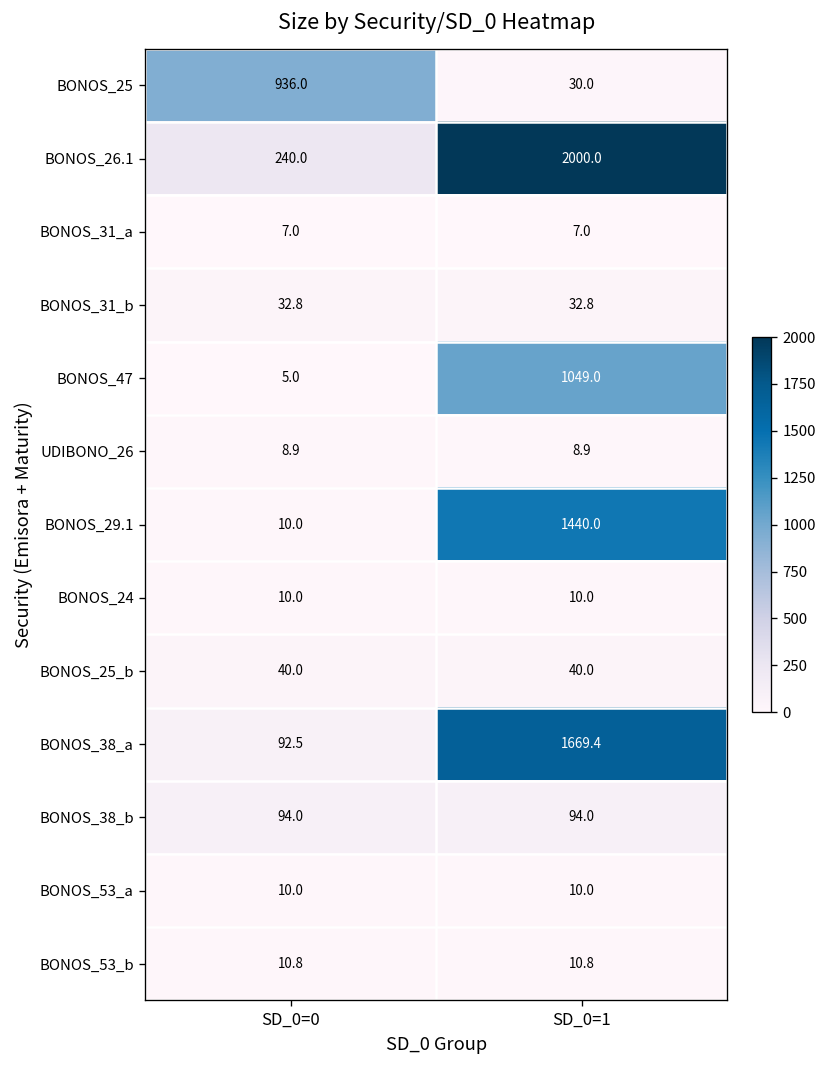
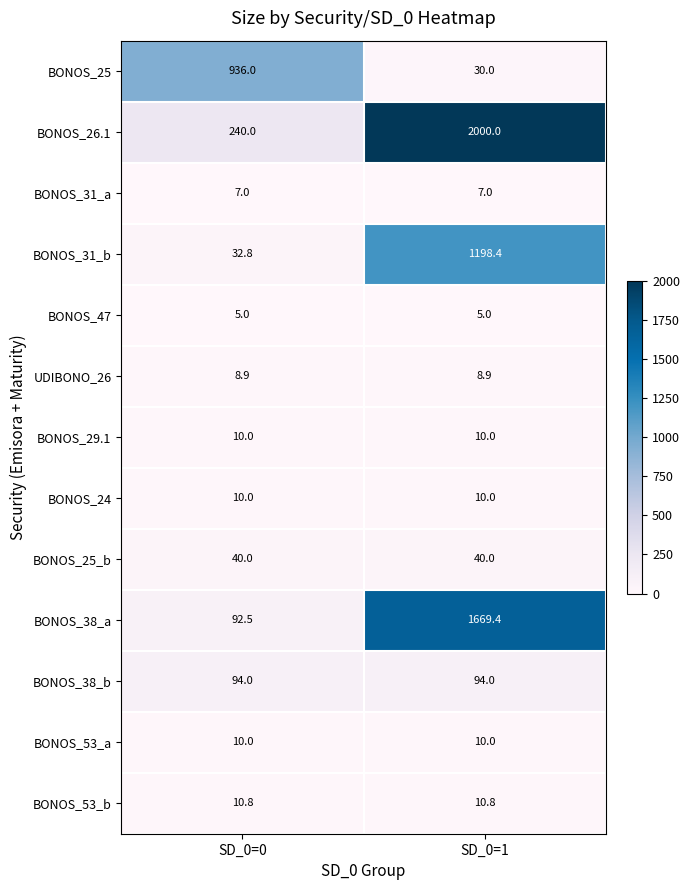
BONOS_31_b, SD_0=1: 32.8 -> 1198.4
BONOS_47, SD_0=1: 1049.0 -> 5.0
BONOS_29.1, SD_0=1: 1440.0 -> 10.0
